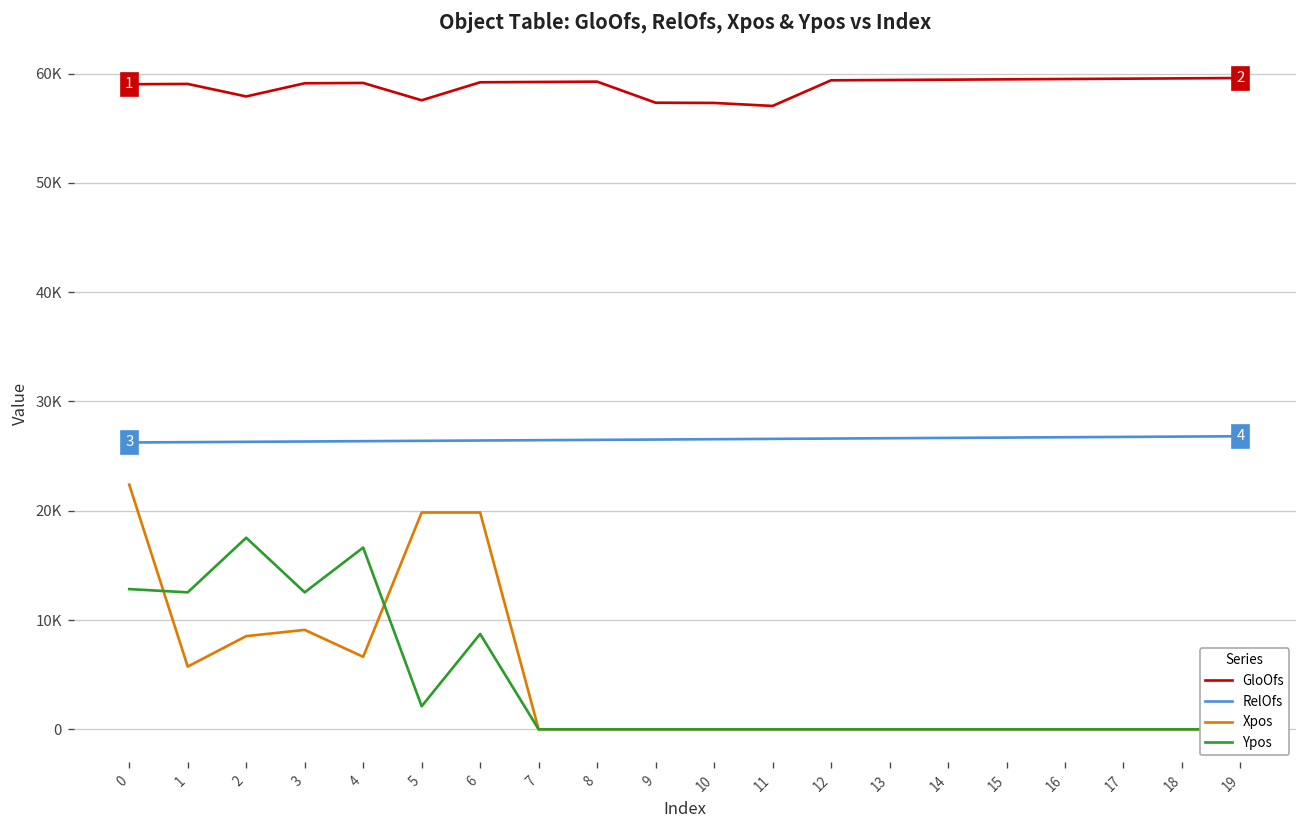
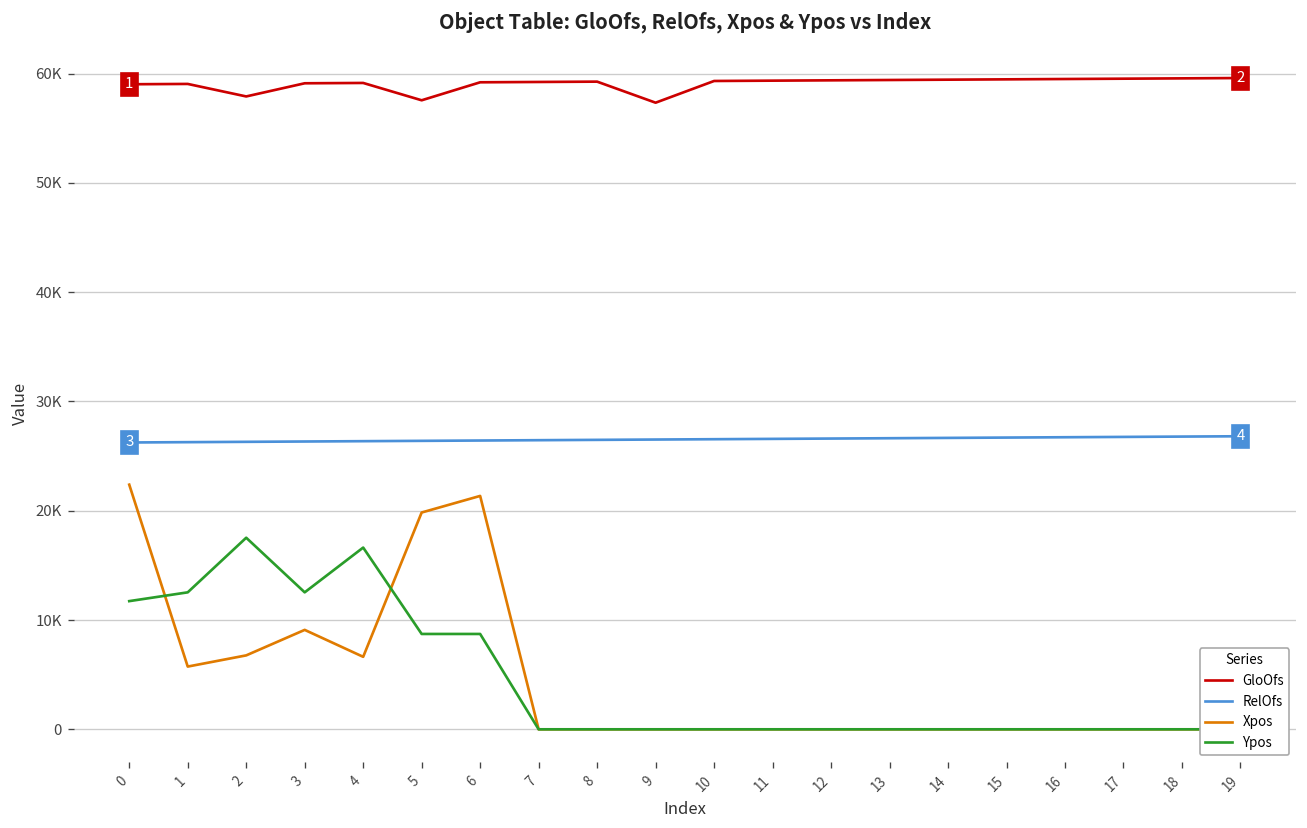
Ypos, 0: 13000 -> 12000
Xpos, 2: 9000 -> 7000
Ypos, 5: 2000 -> 9000
Xpos, 6: 20000 -> 21000
GloOfs, 10: 57000 -> 59000
GloOfs, 11: 57000 -> 59000
